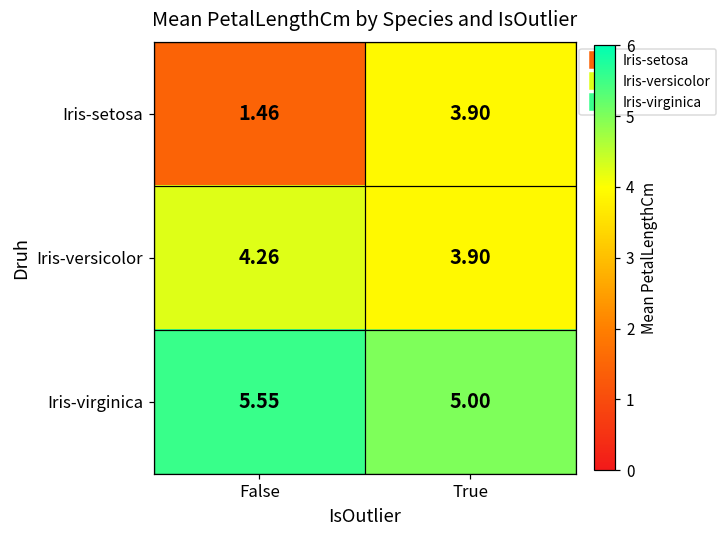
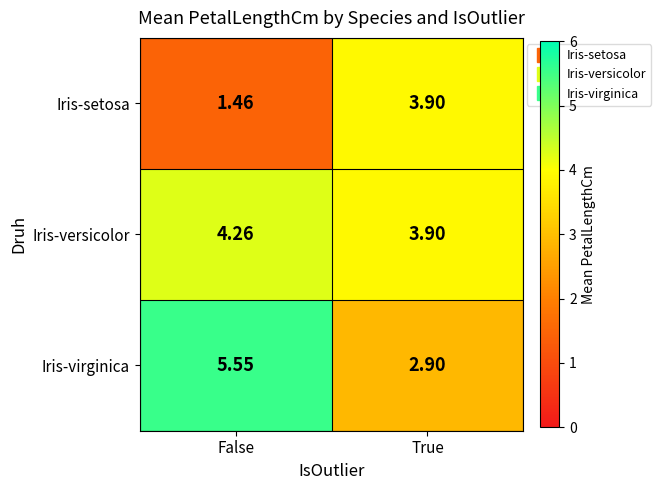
Iris-virginica, True: 5.00 -> 2.90
